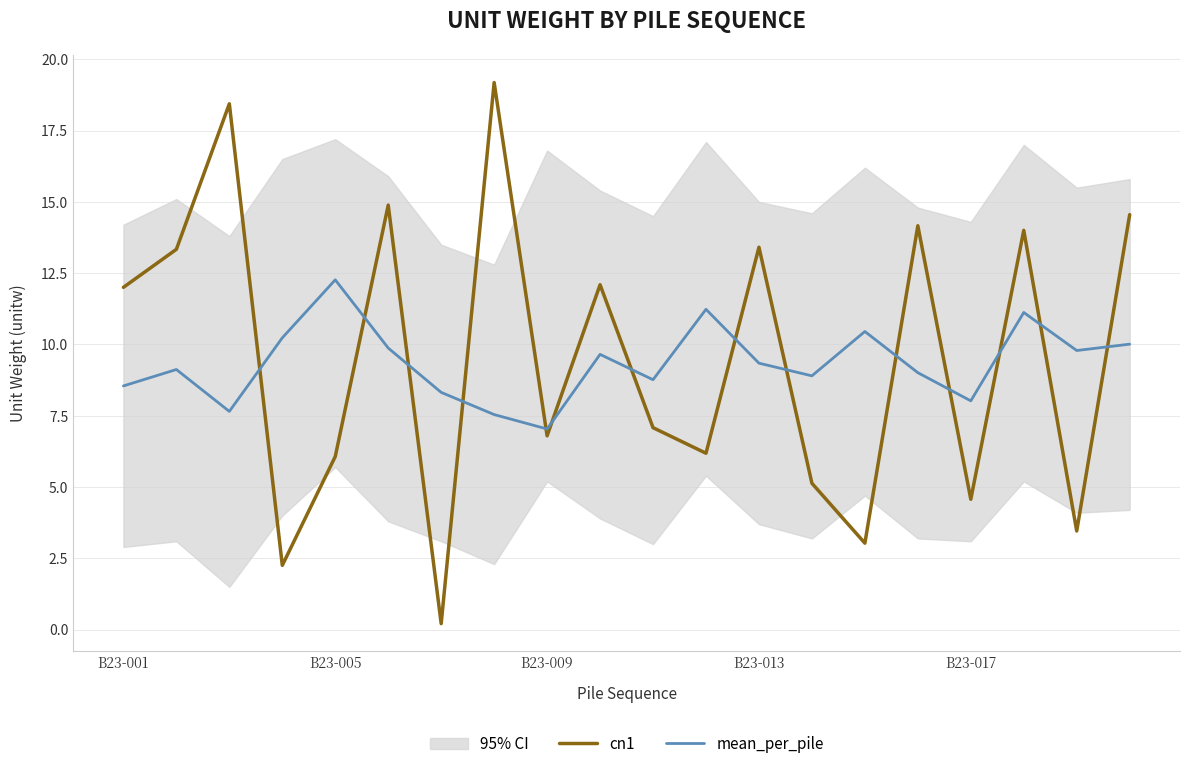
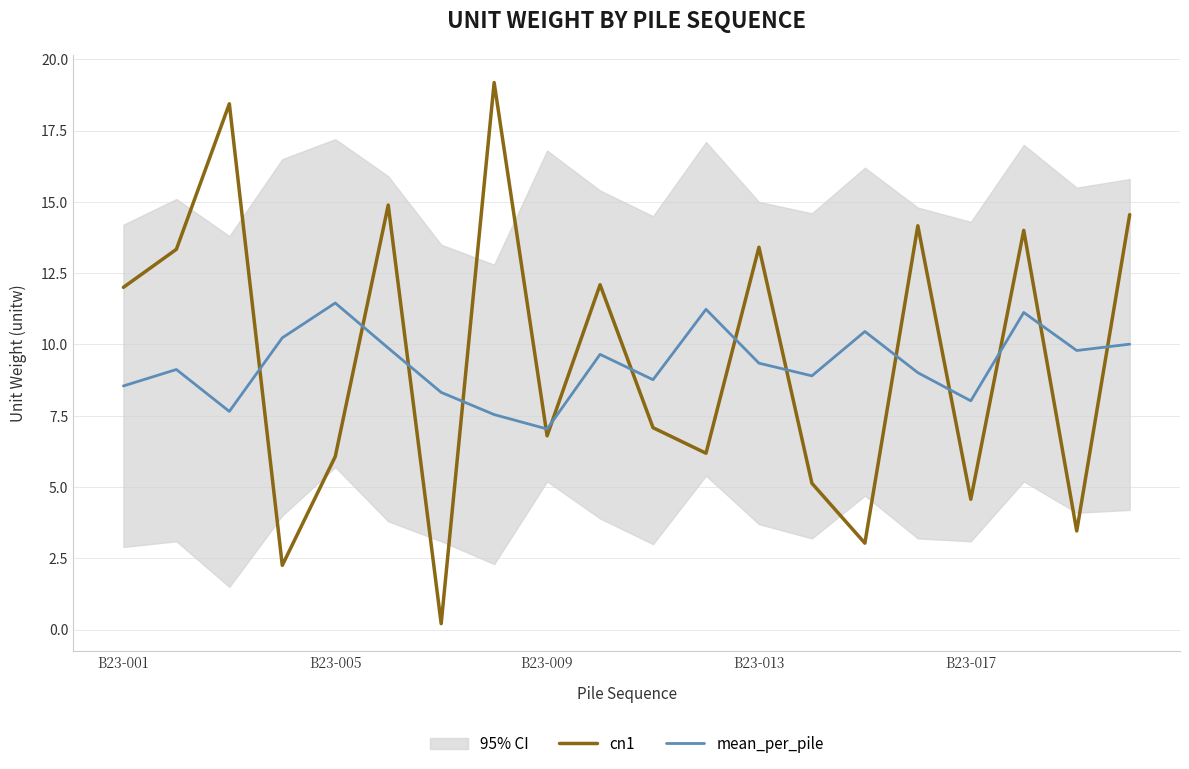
mean_per_pile, B23-005: 12.3 -> 11.5
